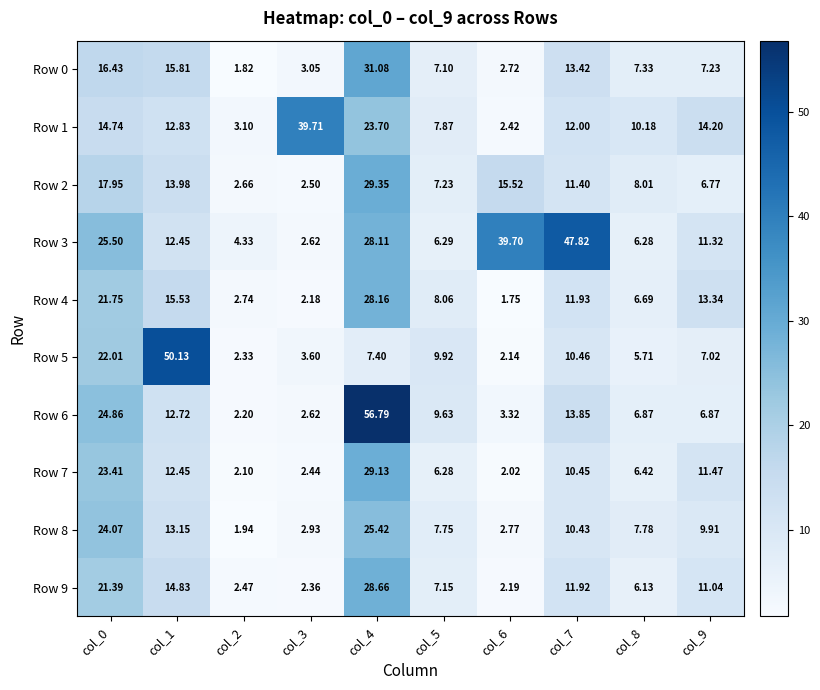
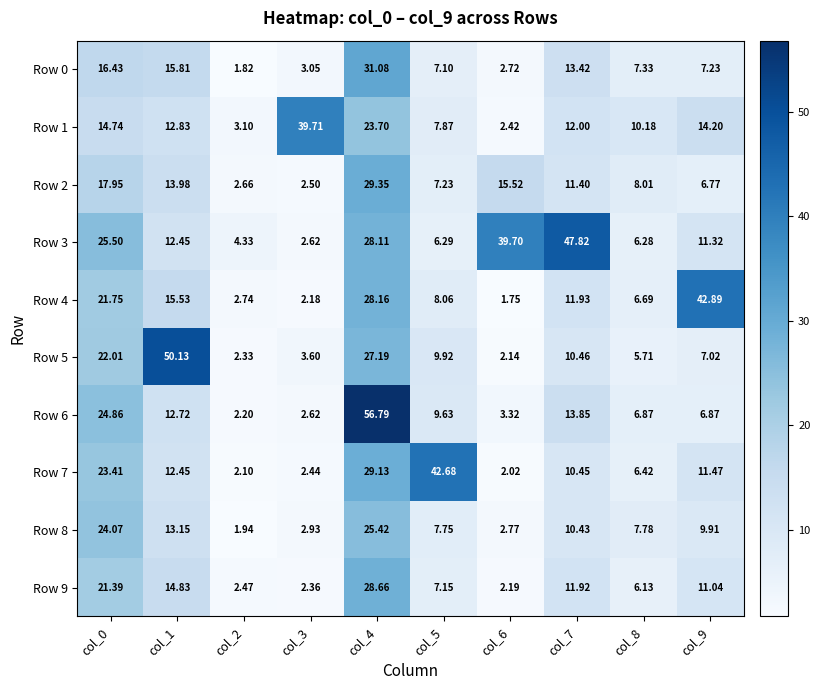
Row 4, col_9: 13.34 -> 42.89
Row 5, col_4: 7.40 -> 27.19
Row 7, col_5: 6.28 -> 42.68
